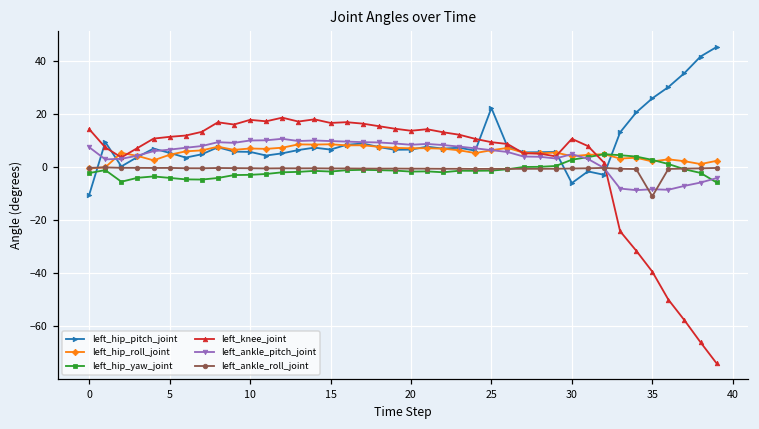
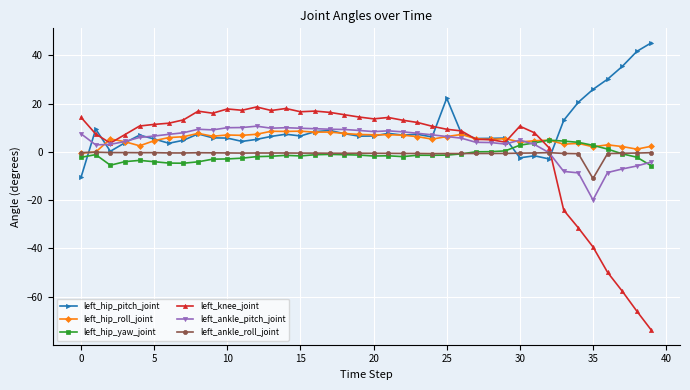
left_hip_pitch_joint, 30: -6 -> -2
left_ankle_pitch_joint, 35: -8 -> -20
